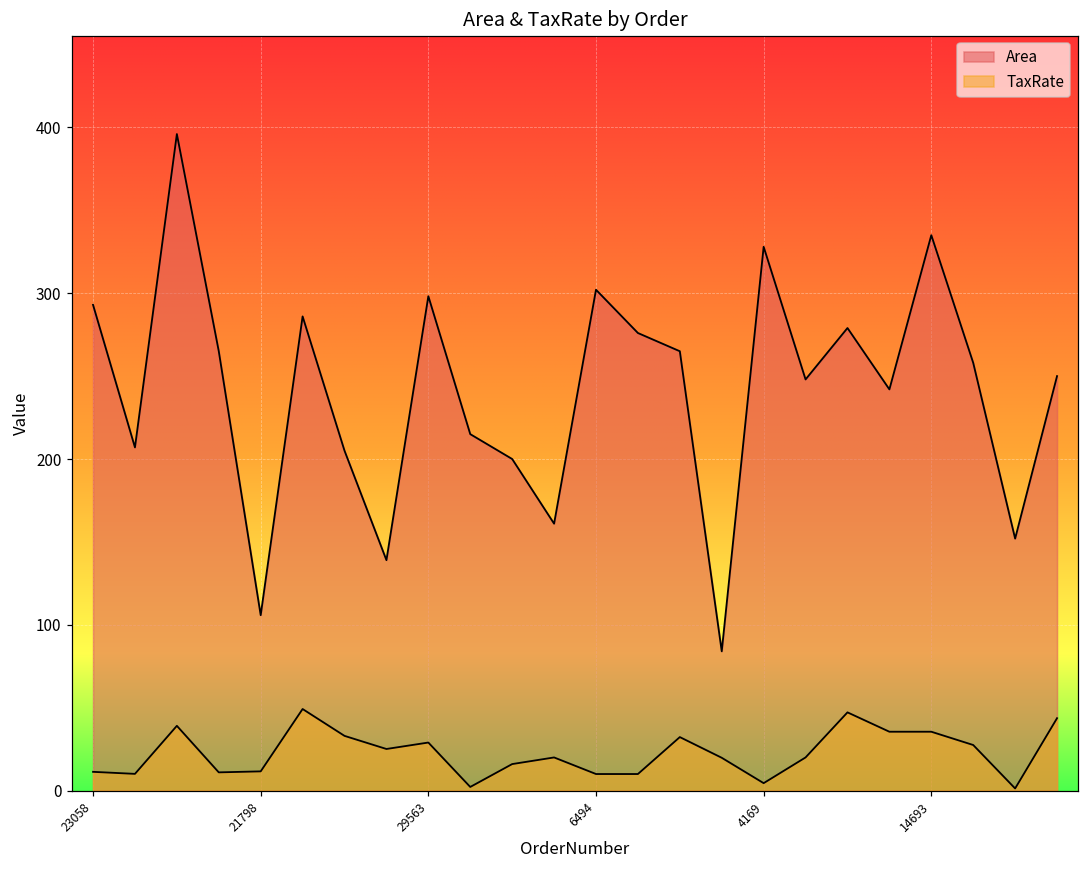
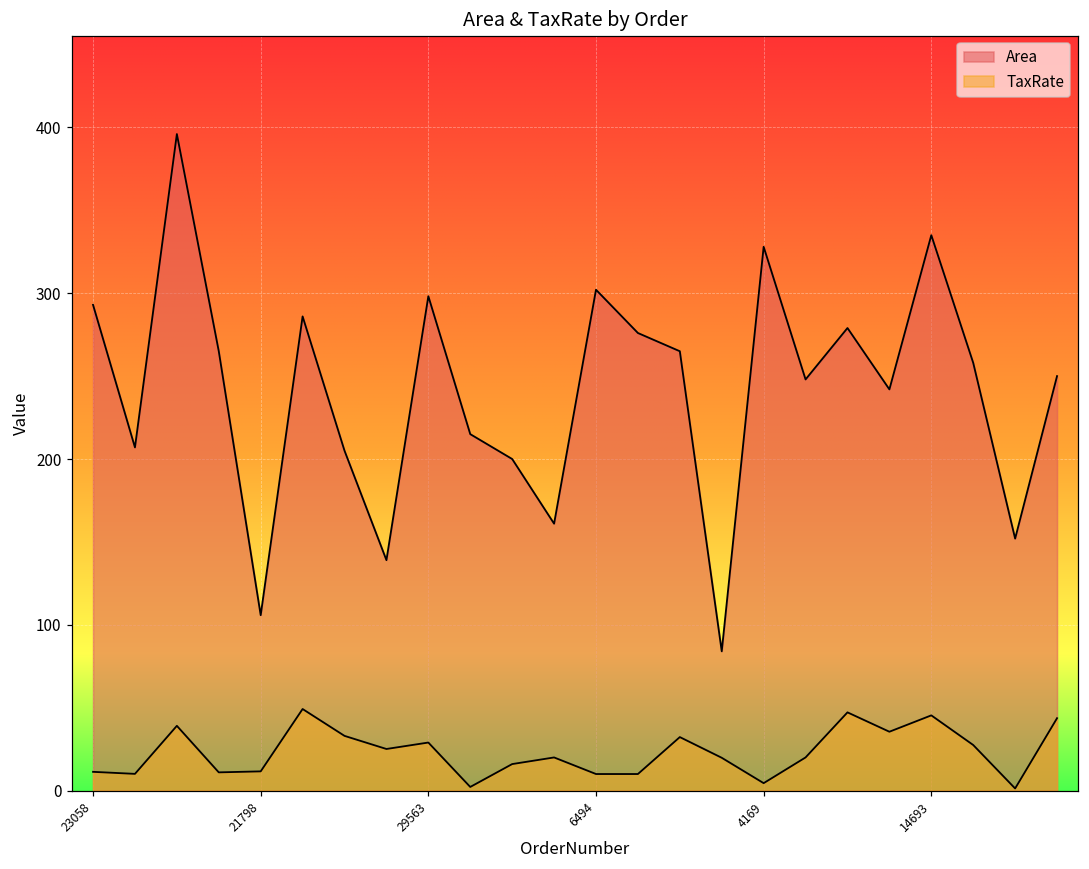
TaxRate, 14693: 36 -> 45
